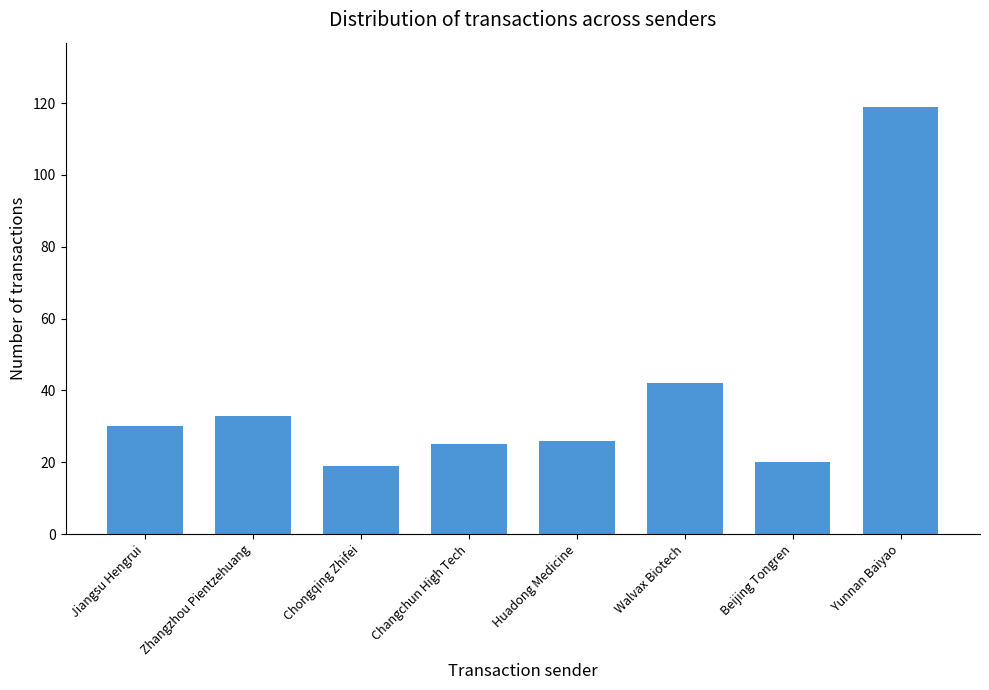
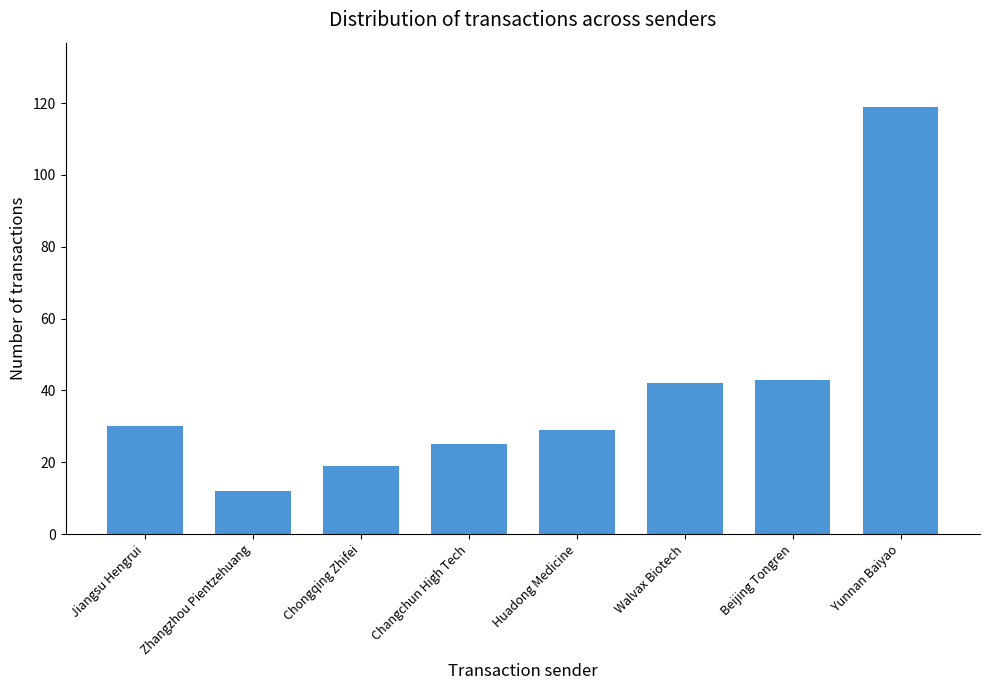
Zhangzhou Pientzehuang: 33 -> 12
Huadong Medicine: 26 -> 29
Beijing Tongren: 20 -> 43
